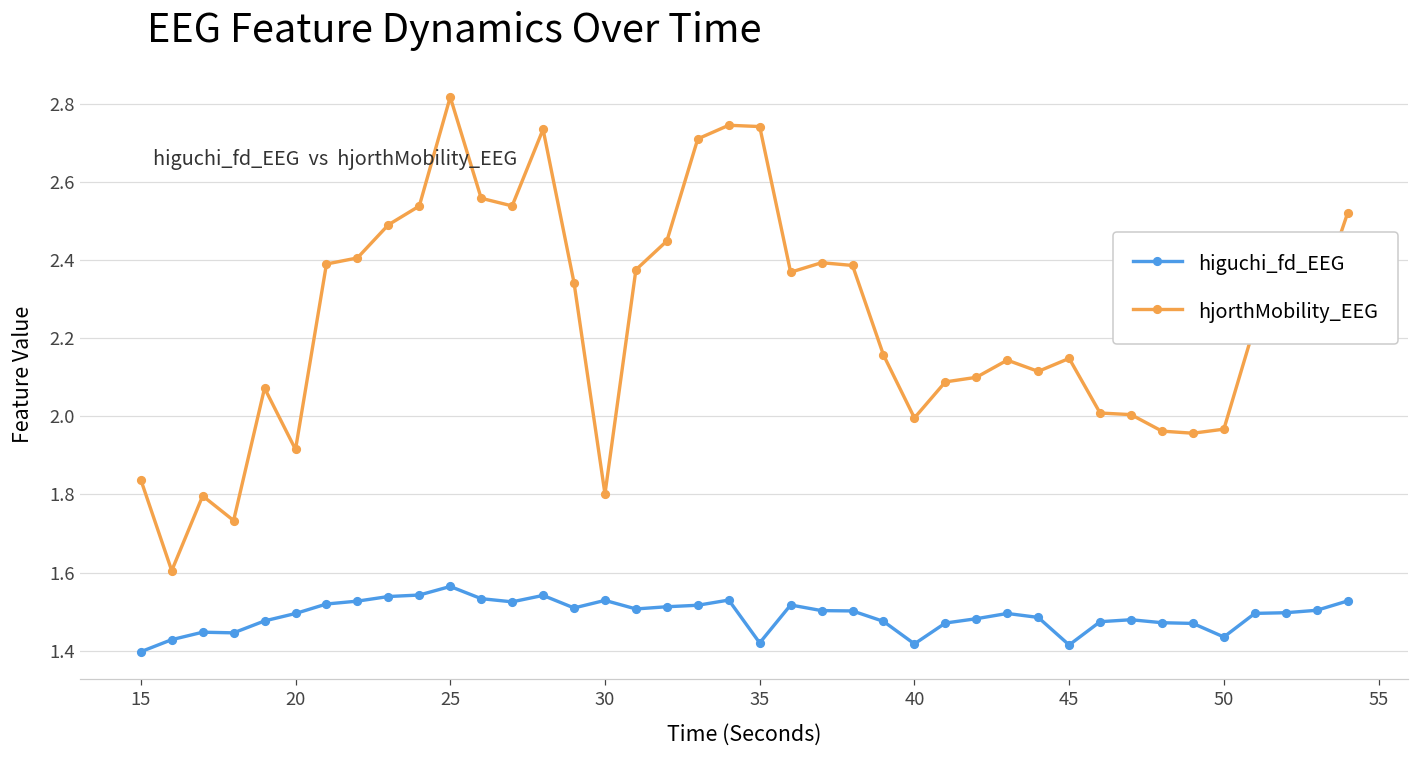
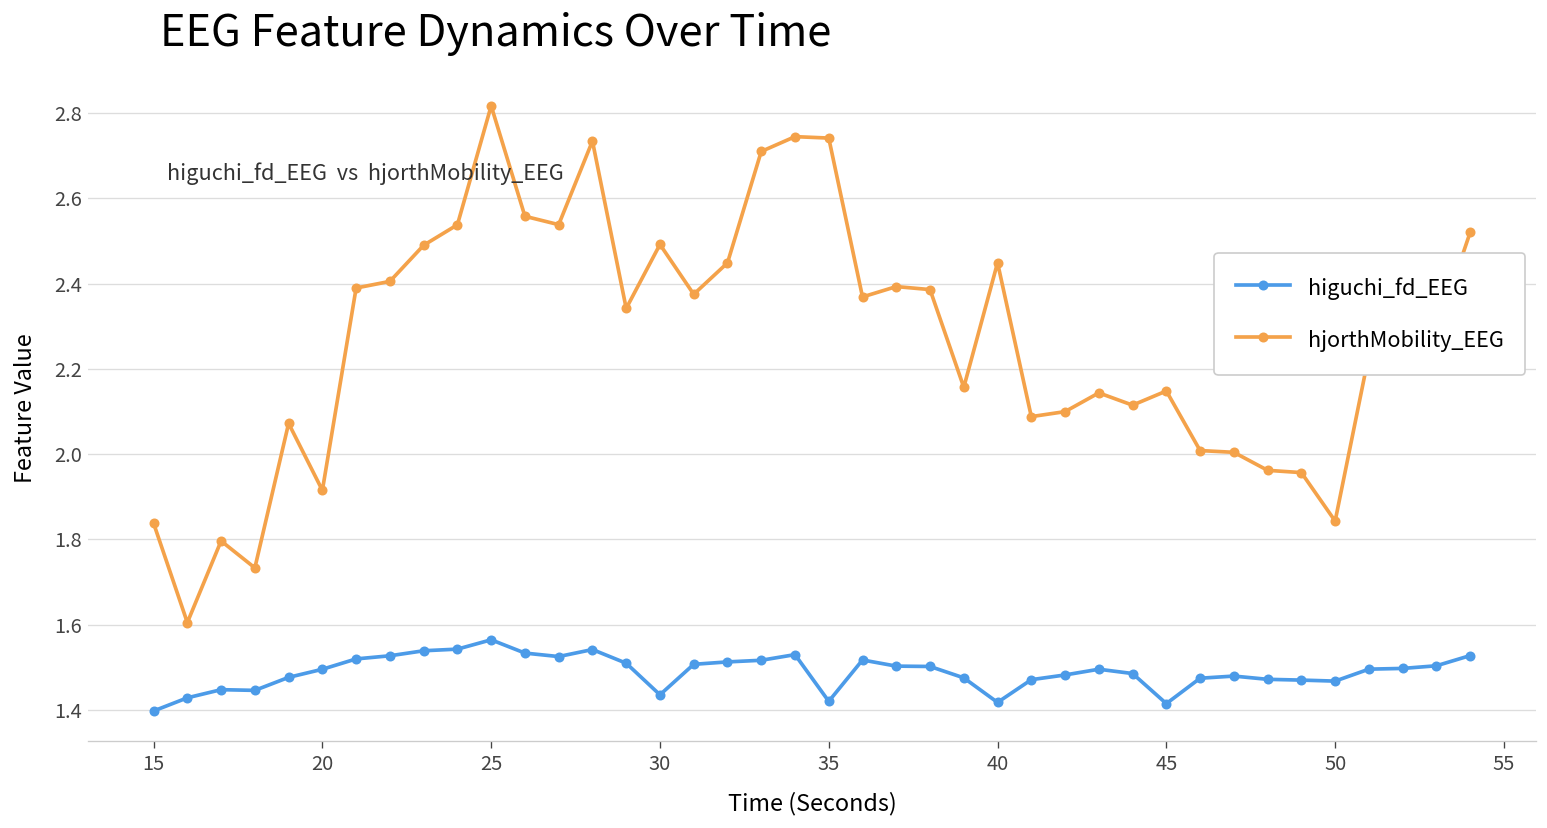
higuchi_fd_EEG, 30: 1.53 -> 1.44
hjorthMobility_EEG, 30: 1.80 -> 2.49
hjorthMobility_EEG, 40: 2.00 -> 2.45
higuchi_fd_EEG, 50: 1.44 -> 1.47
hjorthMobility_EEG, 50: 1.97 -> 1.84
